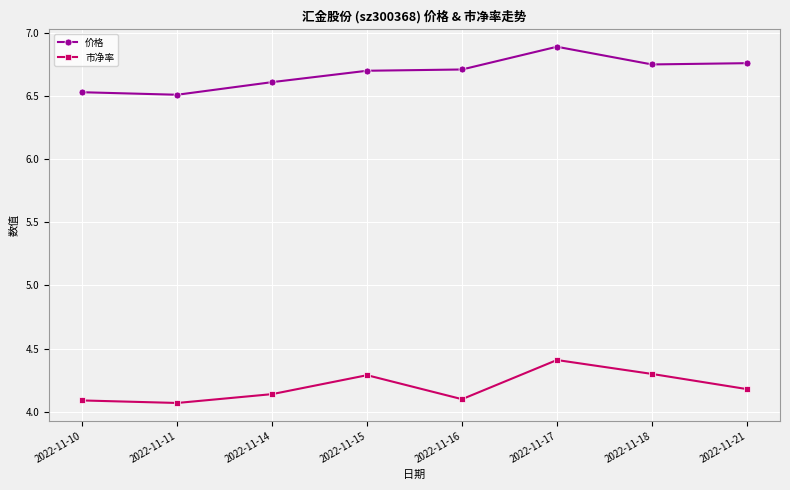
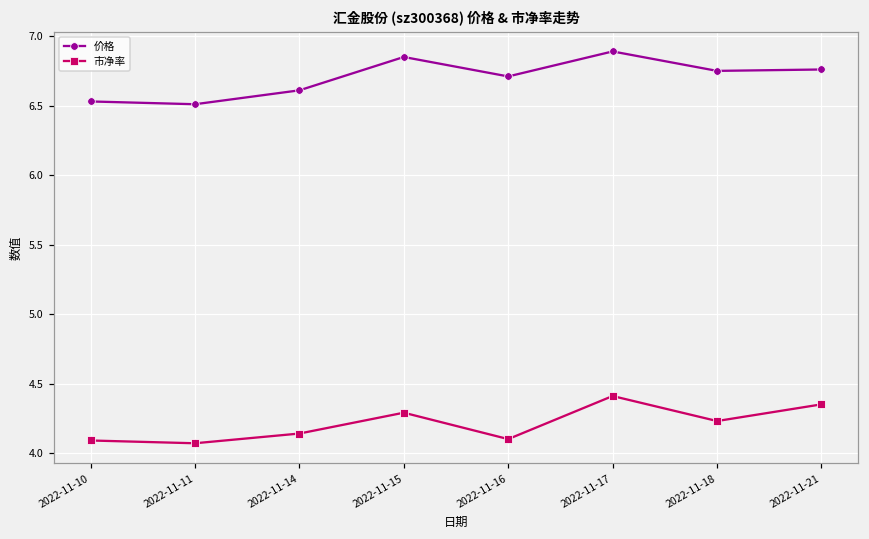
价格, 2022-11-15: 6.70 -> 6.85
市净率, 2022-11-18: 4.30 -> 4.23
市净率, 2022-11-21: 4.18 -> 4.35
